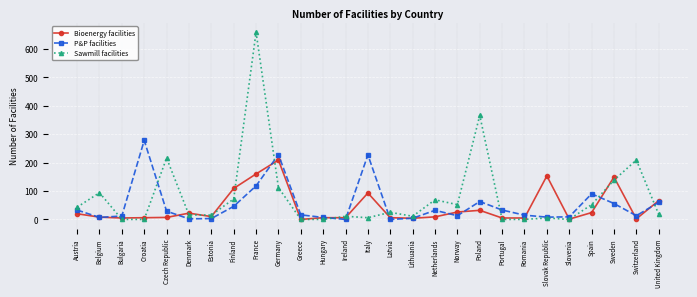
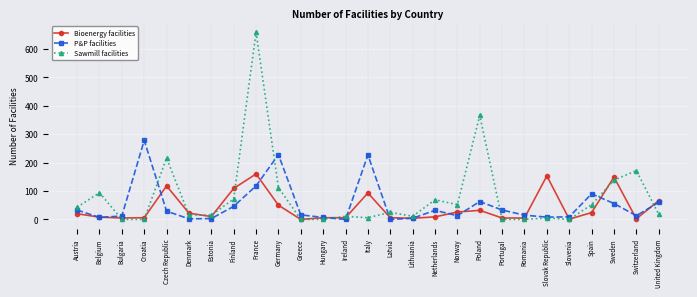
Bioenergy facilities, Czech Republic: 10 -> 120
Bioenergy facilities, Germany: 210 -> 50
Sawmill facilities, Switzerland: 210 -> 170
